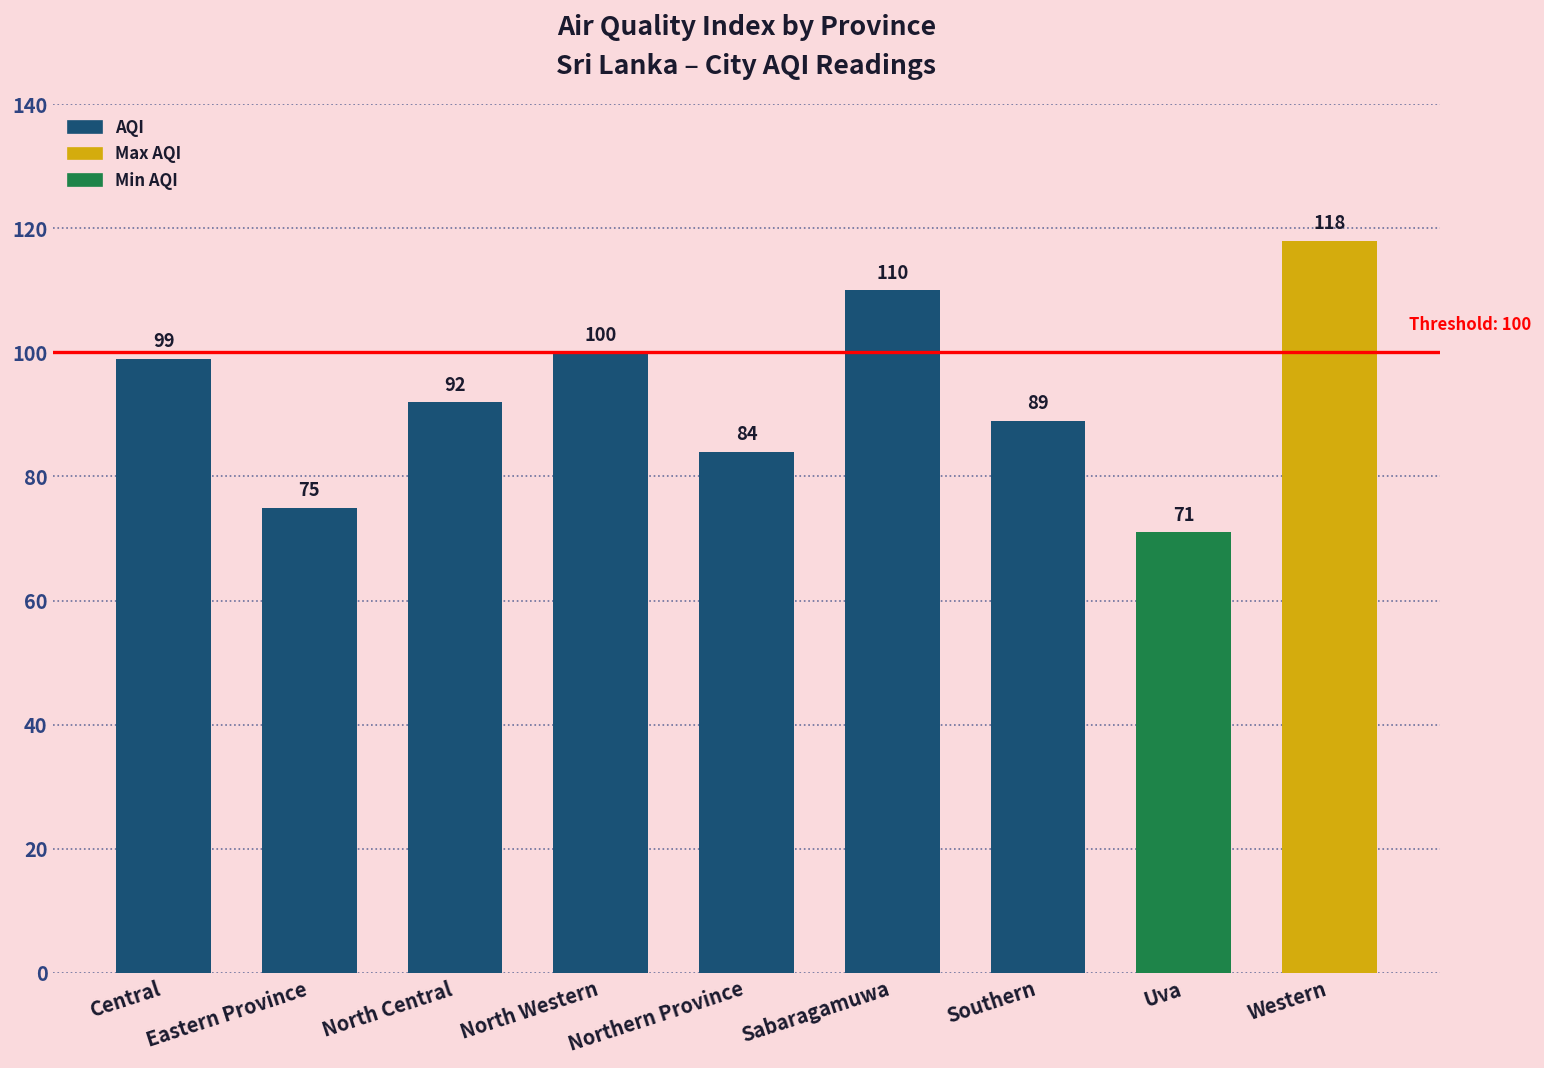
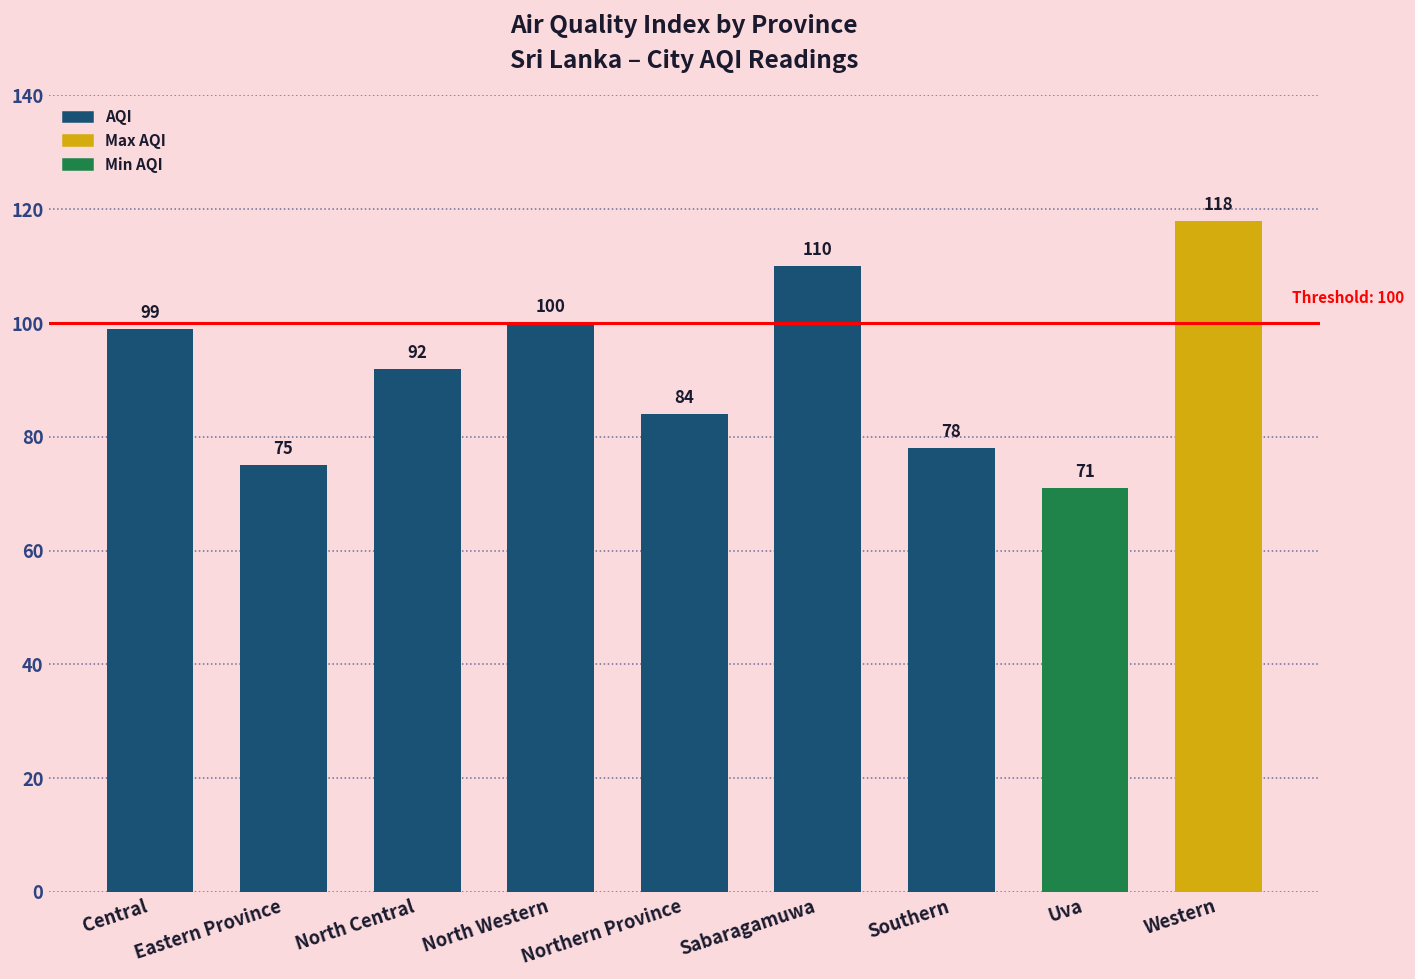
Southern: 89 -> 78
